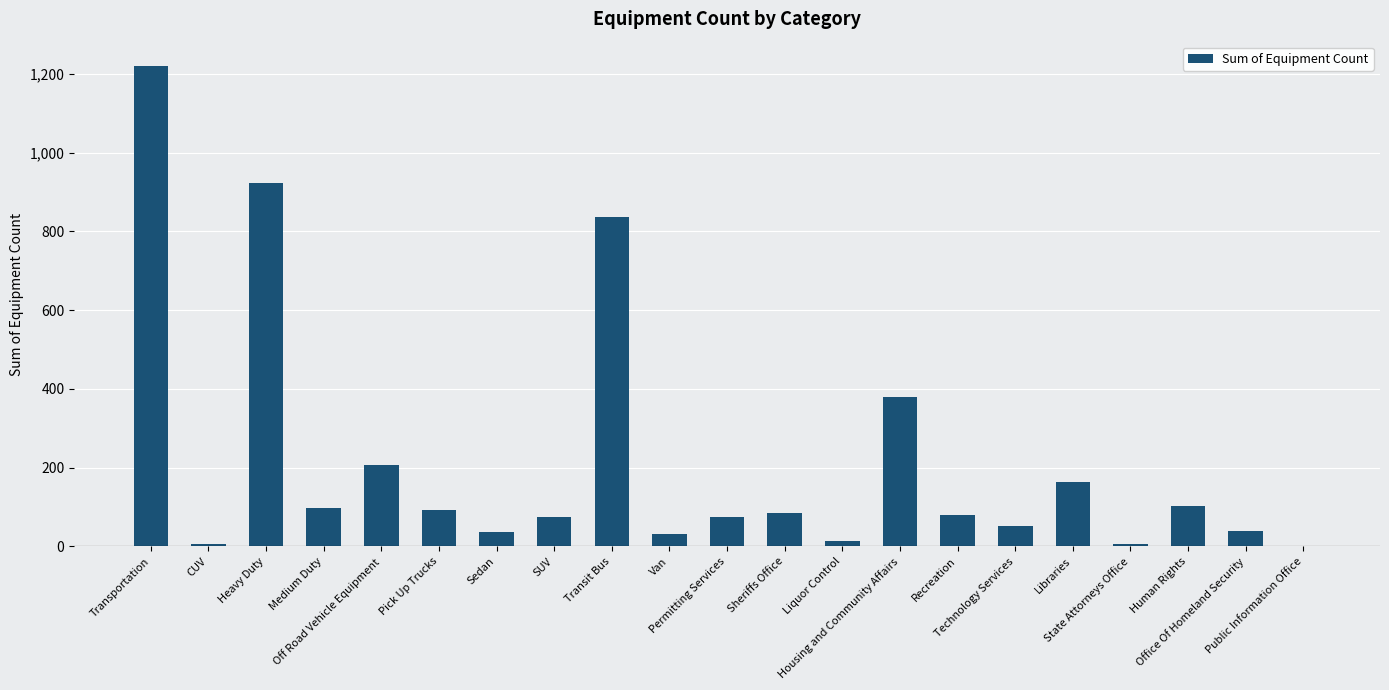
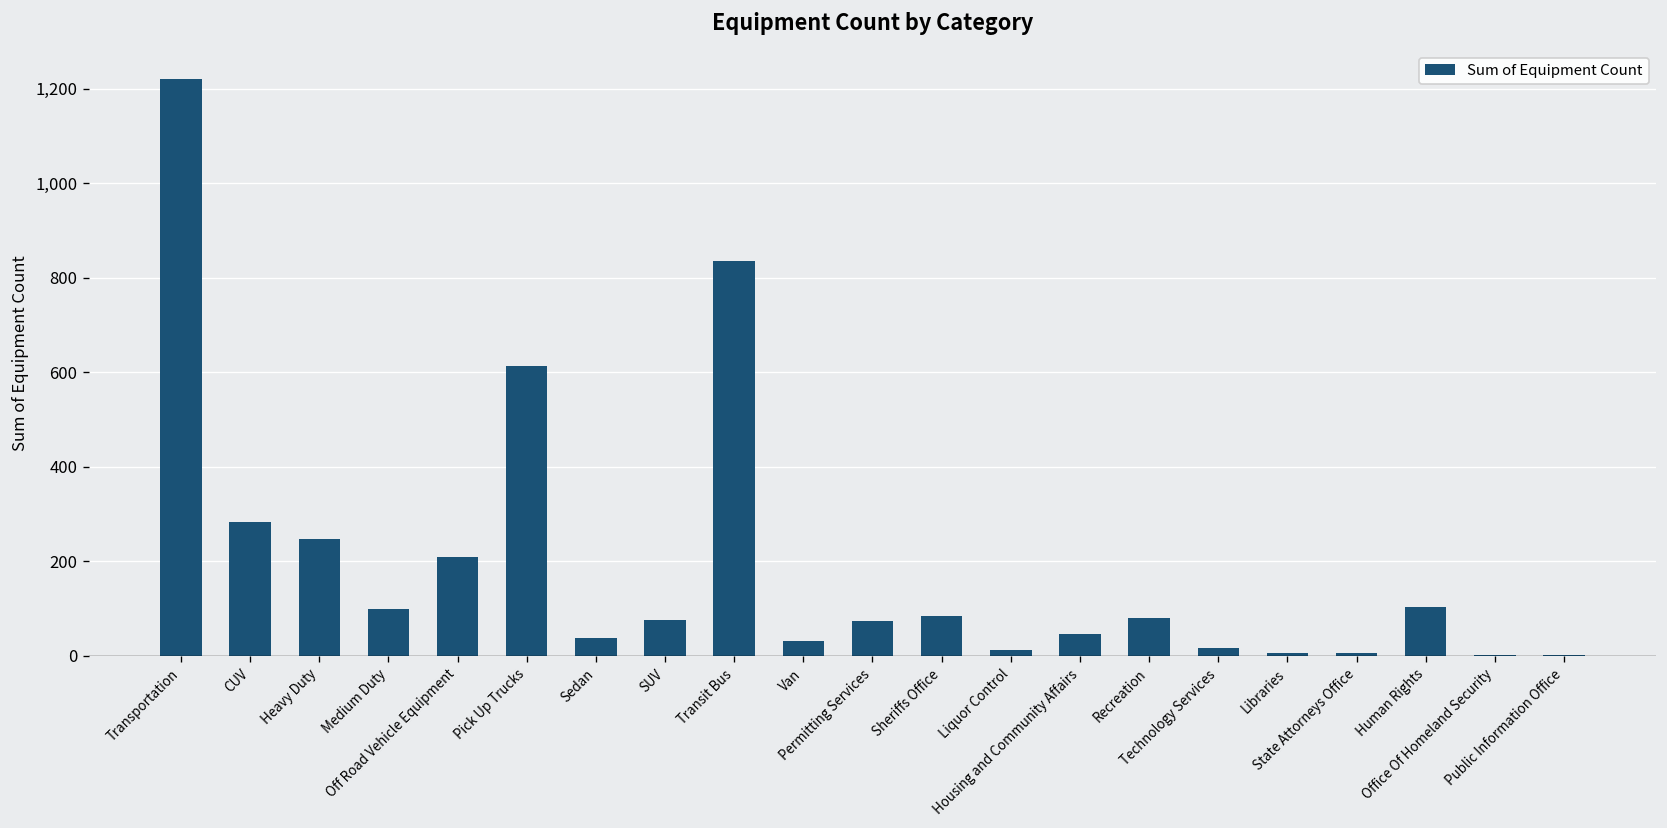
CUV: 10 -> 280
Heavy Duty: 920 -> 250
Pick Up Trucks: 90 -> 610
Housing and Community Affairs: 380 -> 50
Technology Services: 50 -> 20
Libraries: 160 -> 10
Office Of Homeland Security: 40 -> 0
